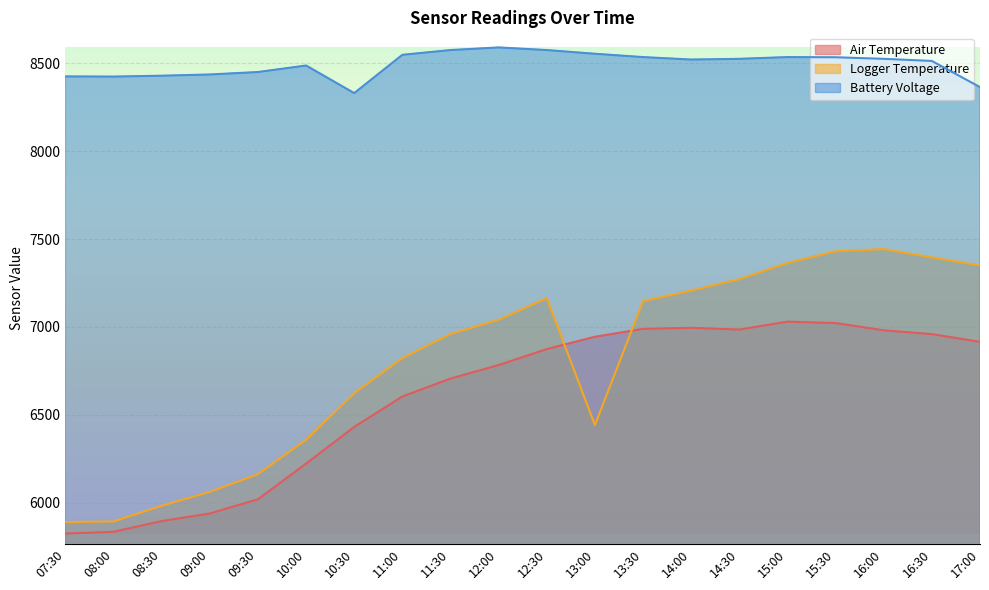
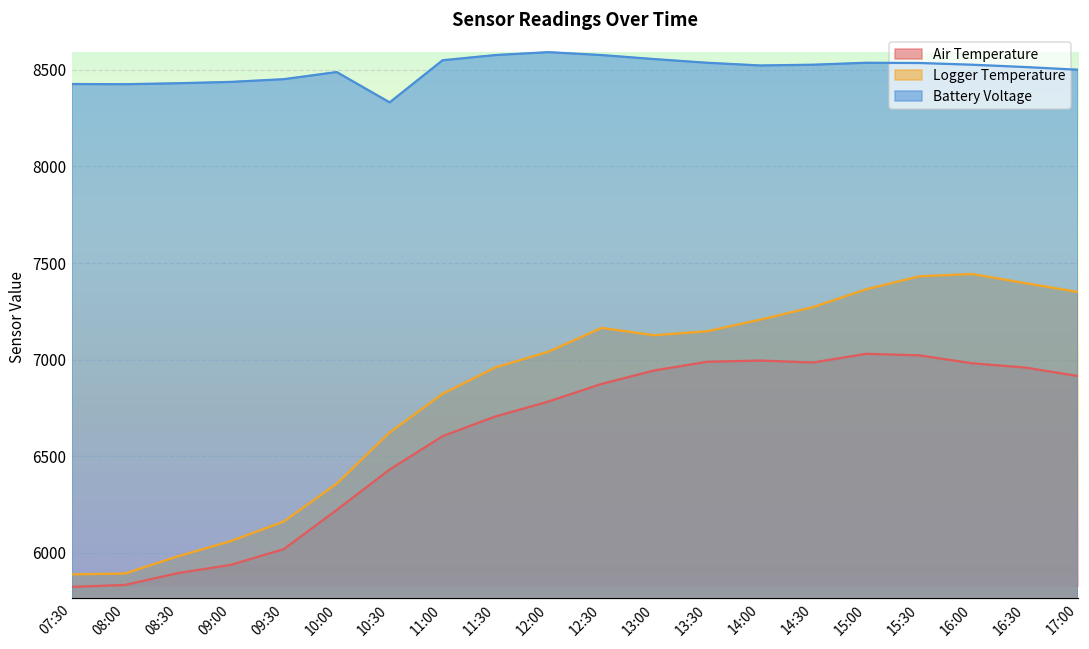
Logger Temperature, 13:00: 6440 -> 7130
Battery Voltage, 17:00: 8370 -> 8500
